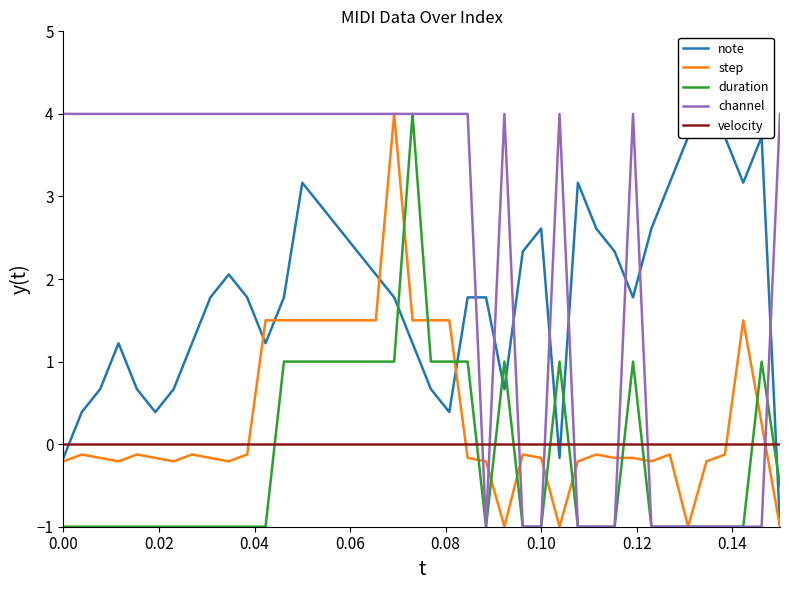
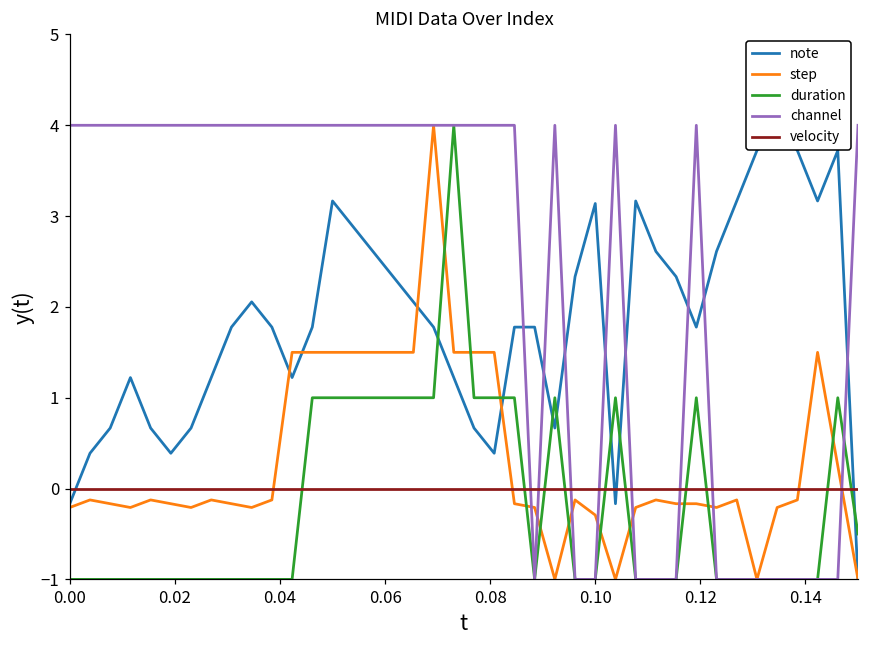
note, 0.10: 2.6 -> 3.1
step, 0.10: -0.2 -> -0.3
